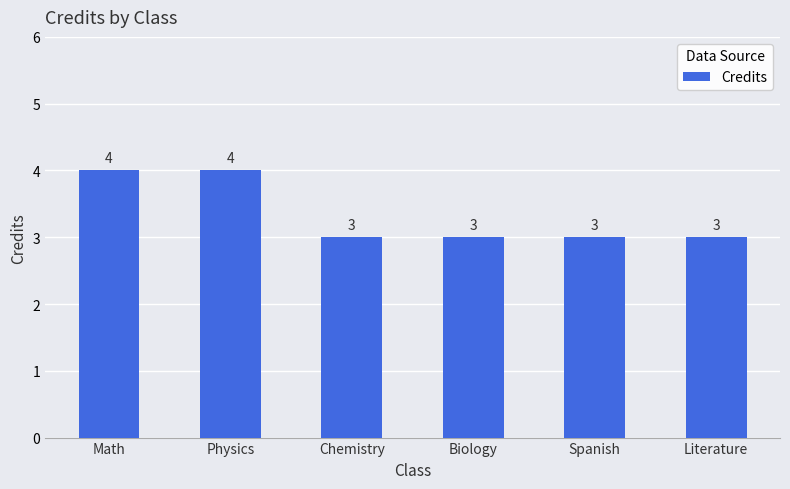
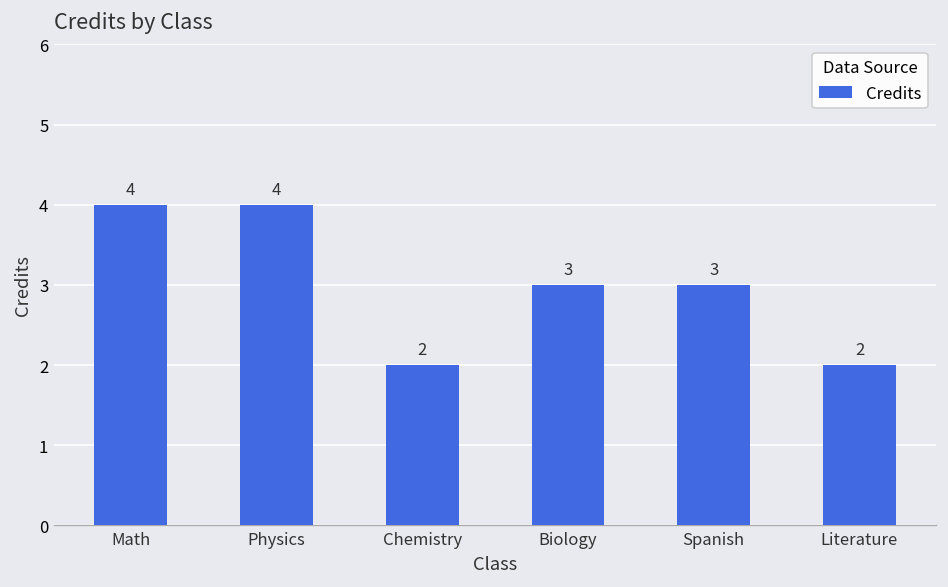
Chemistry: 3 -> 2
Literature: 3 -> 2
